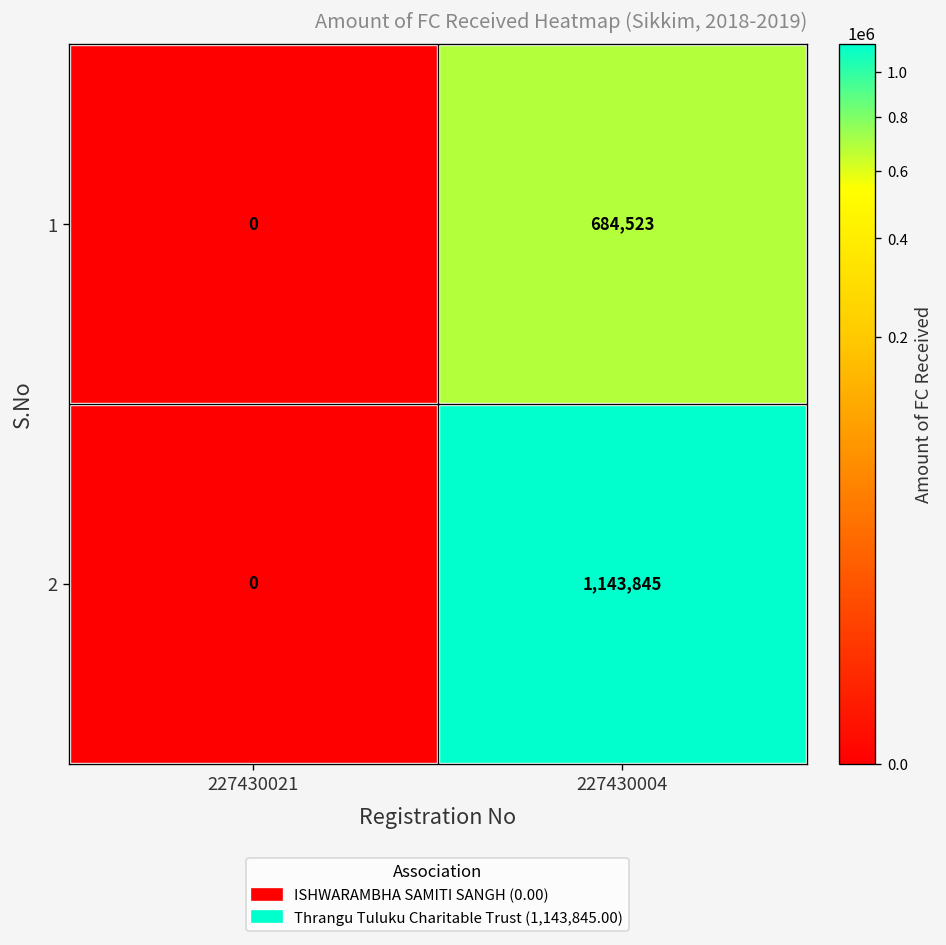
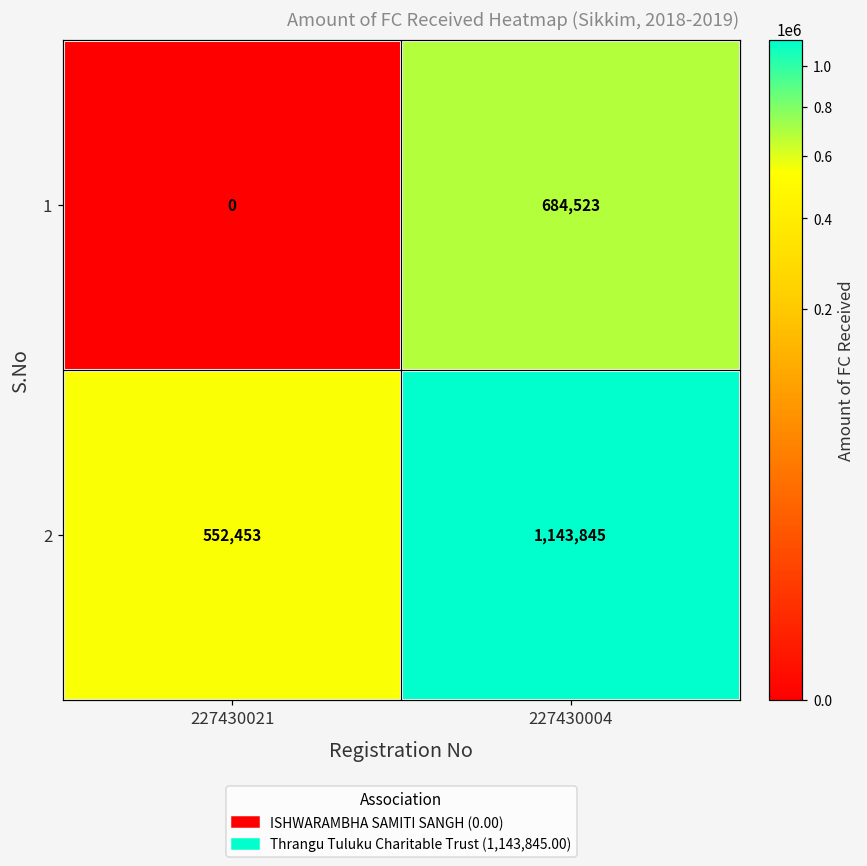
2, 227430021: 0 -> 552,453
